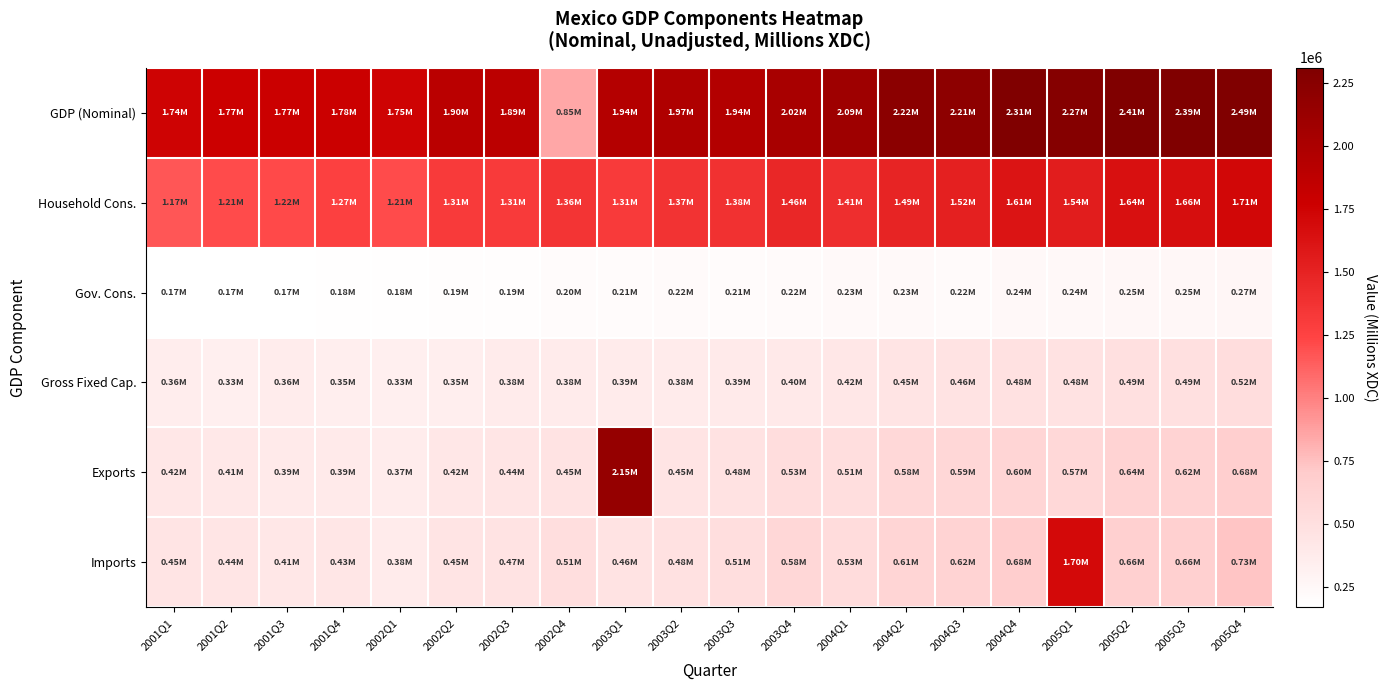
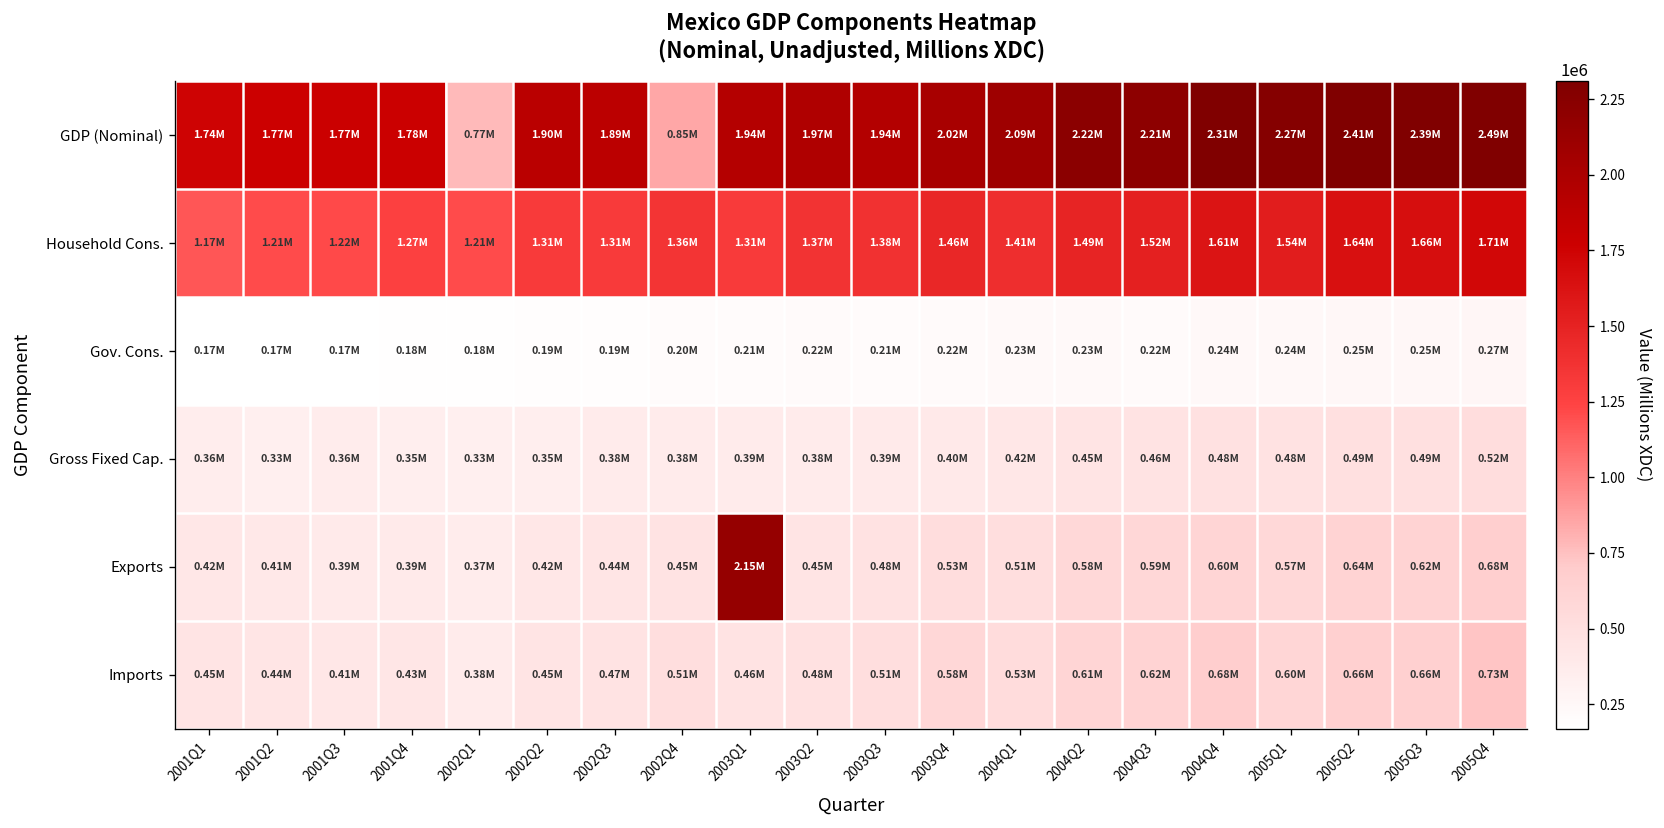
GDP (Nominal), 2002Q1: 1.75M -> 0.77M
Imports, 2005Q1: 1.70M -> 0.60M
